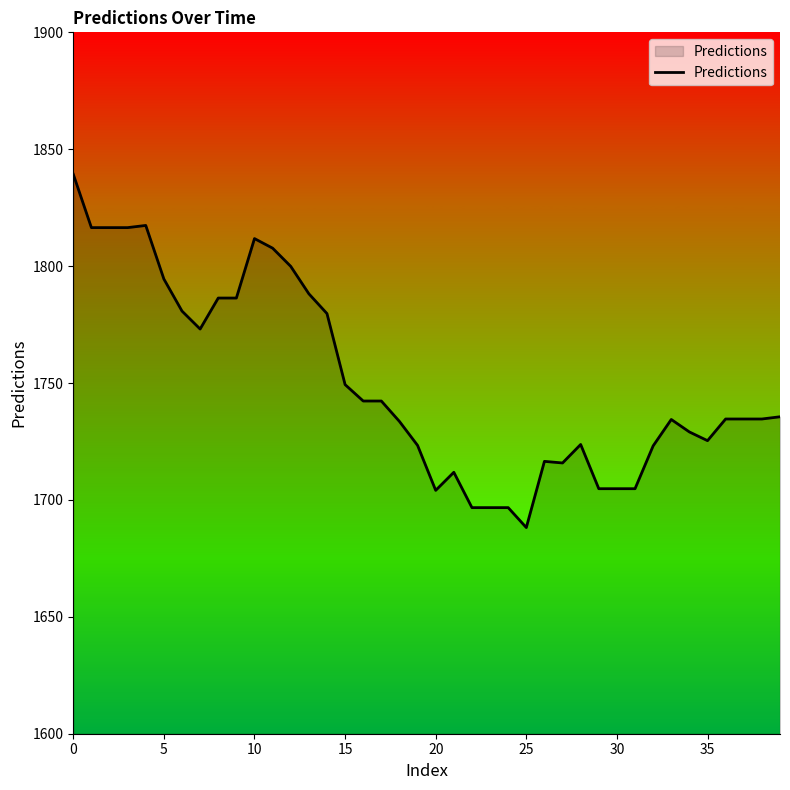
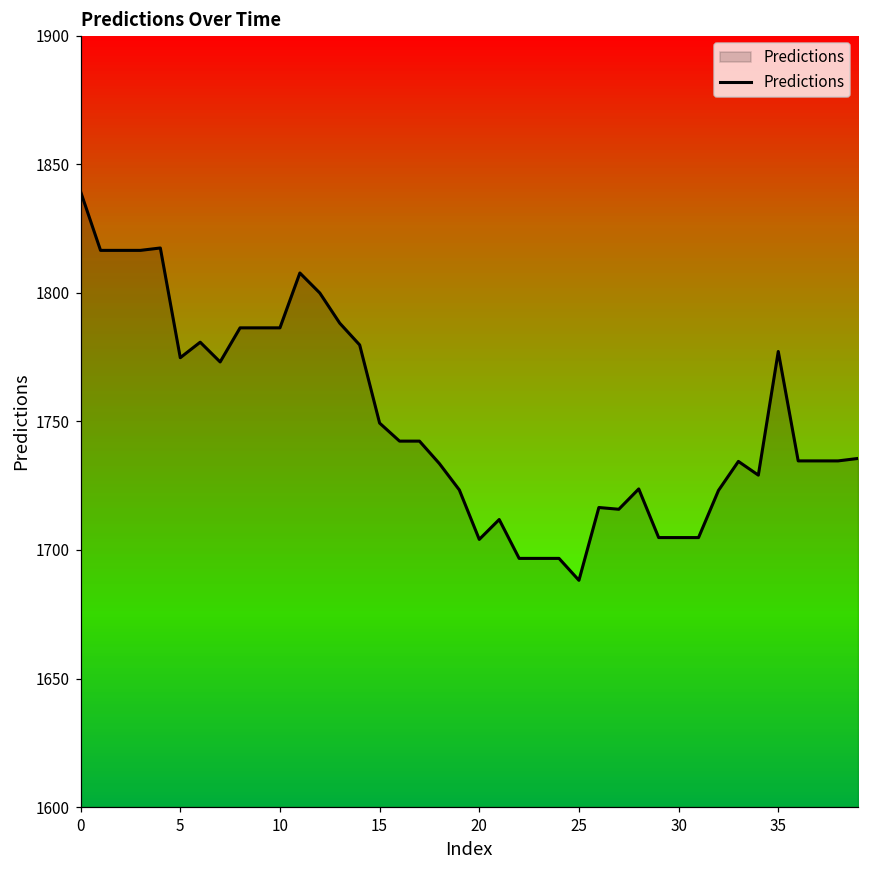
5: 1794 -> 1775
10: 1812 -> 1786
35: 1725 -> 1777
